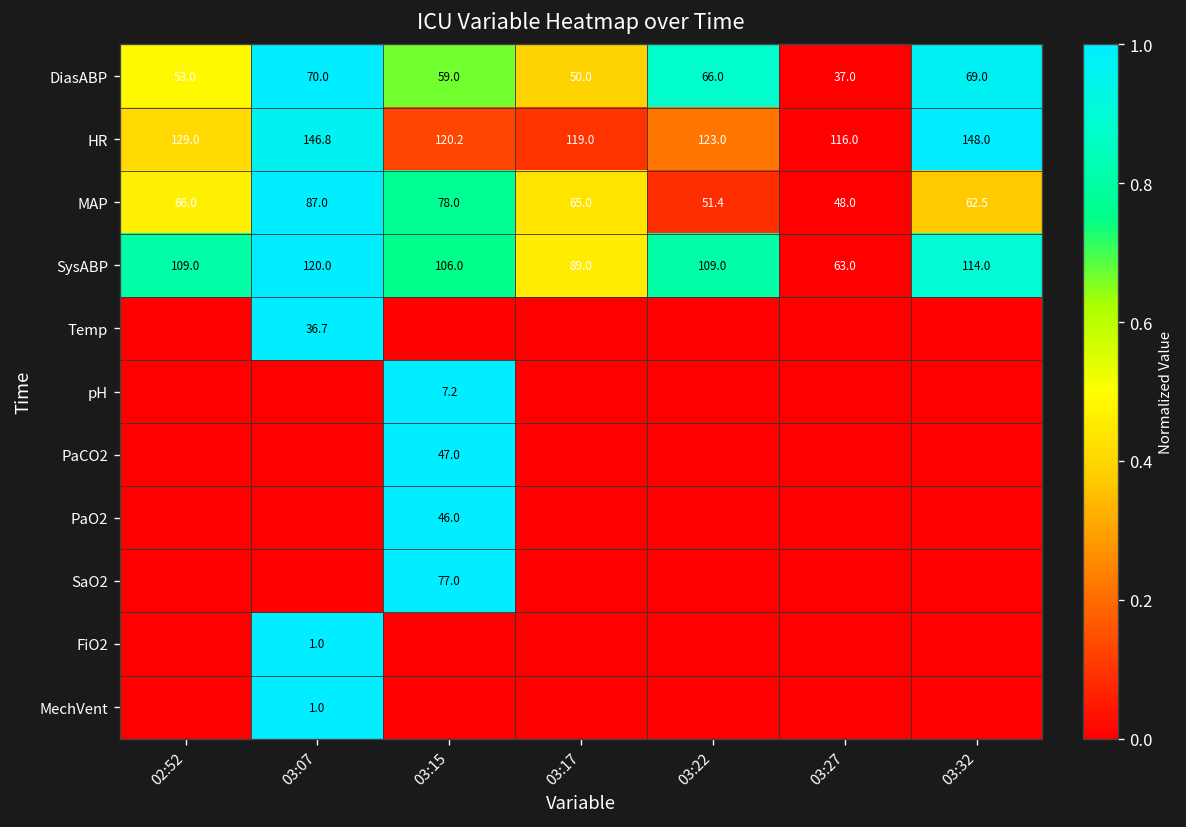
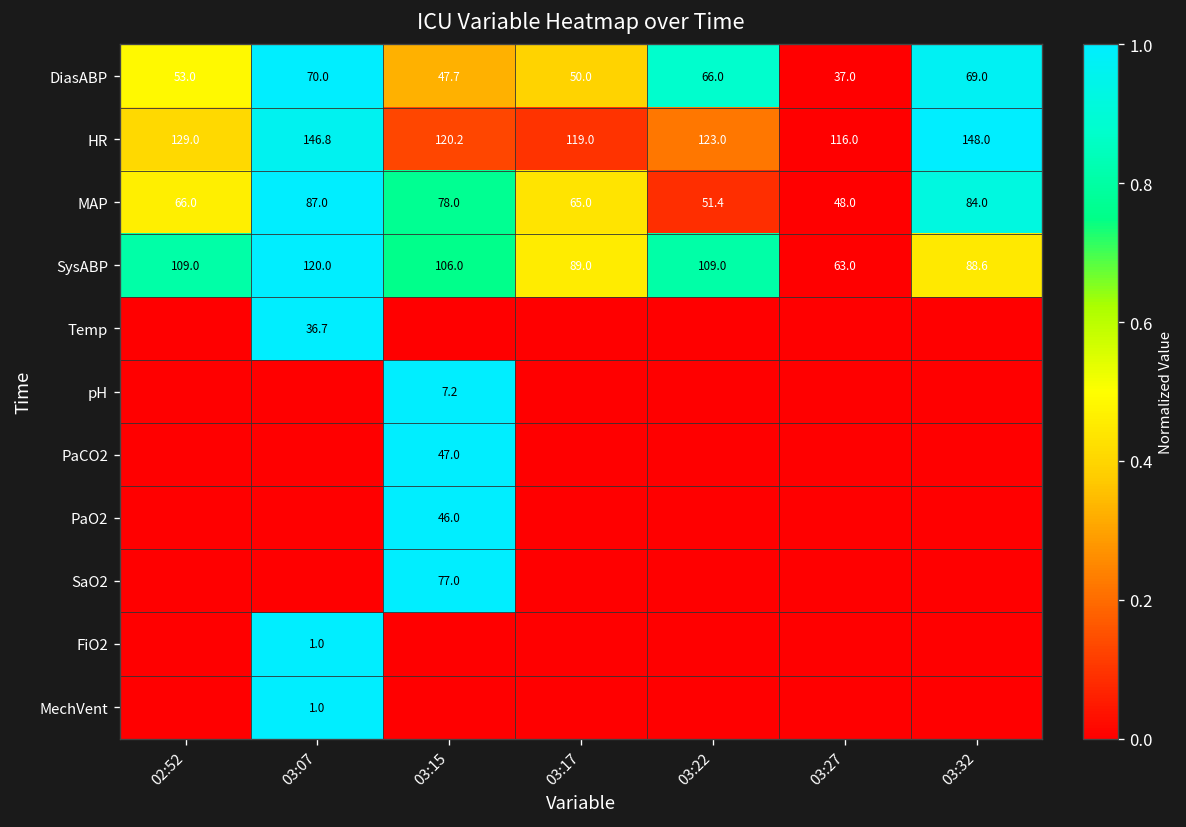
DiasABP, 03:15: 59.0 -> 47.7
MAP, 03:32: 62.5 -> 84.0
SysABP, 03:32: 114.0 -> 88.6
